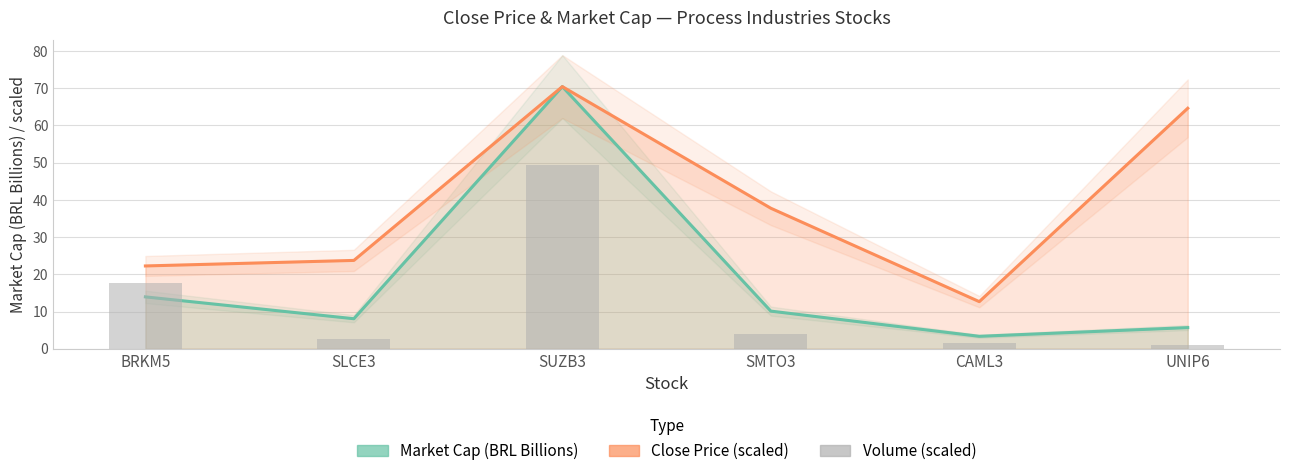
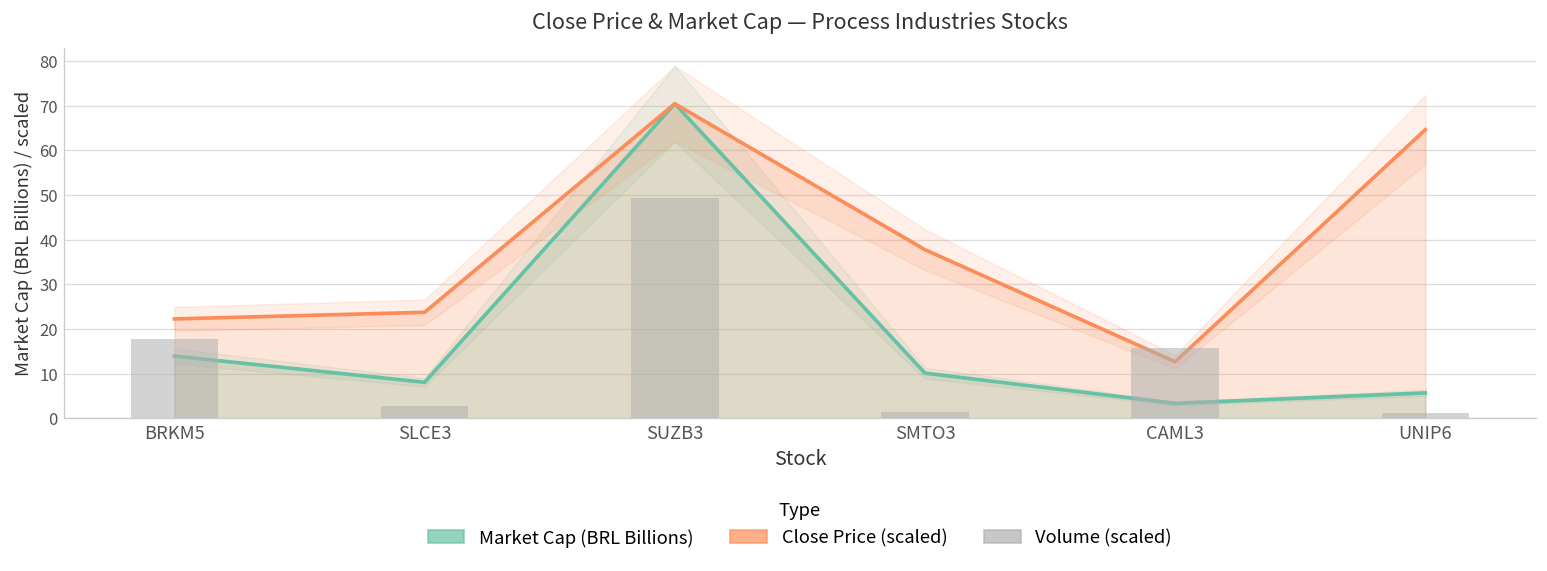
Volume (scaled), SMTO3: 4 -> 1
Volume (scaled), CAML3: 1 -> 16
